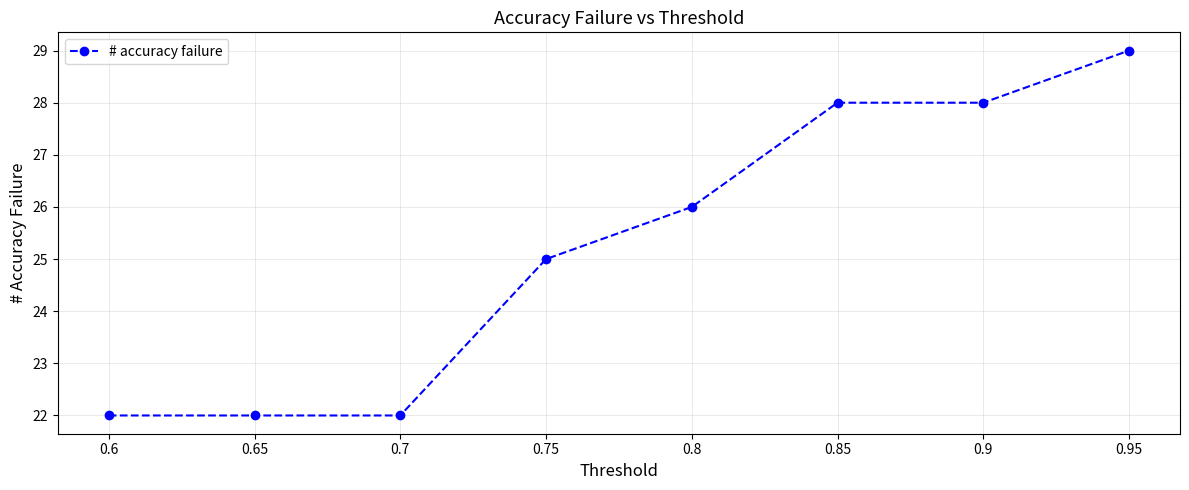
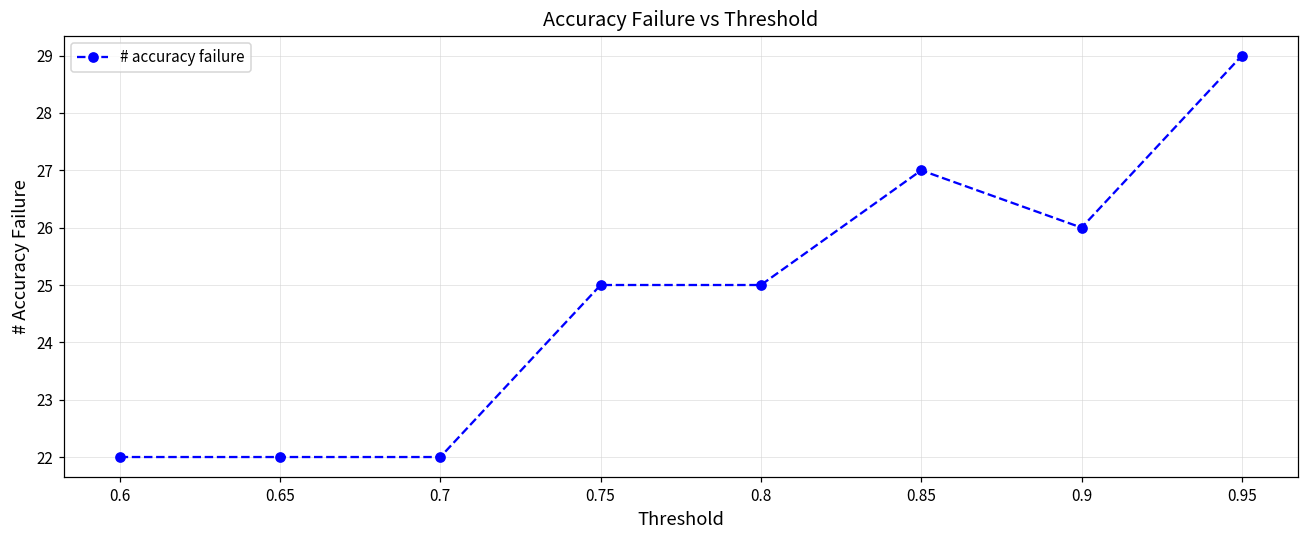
0.8: 26 -> 25
0.85: 28 -> 27
0.9: 28 -> 26
